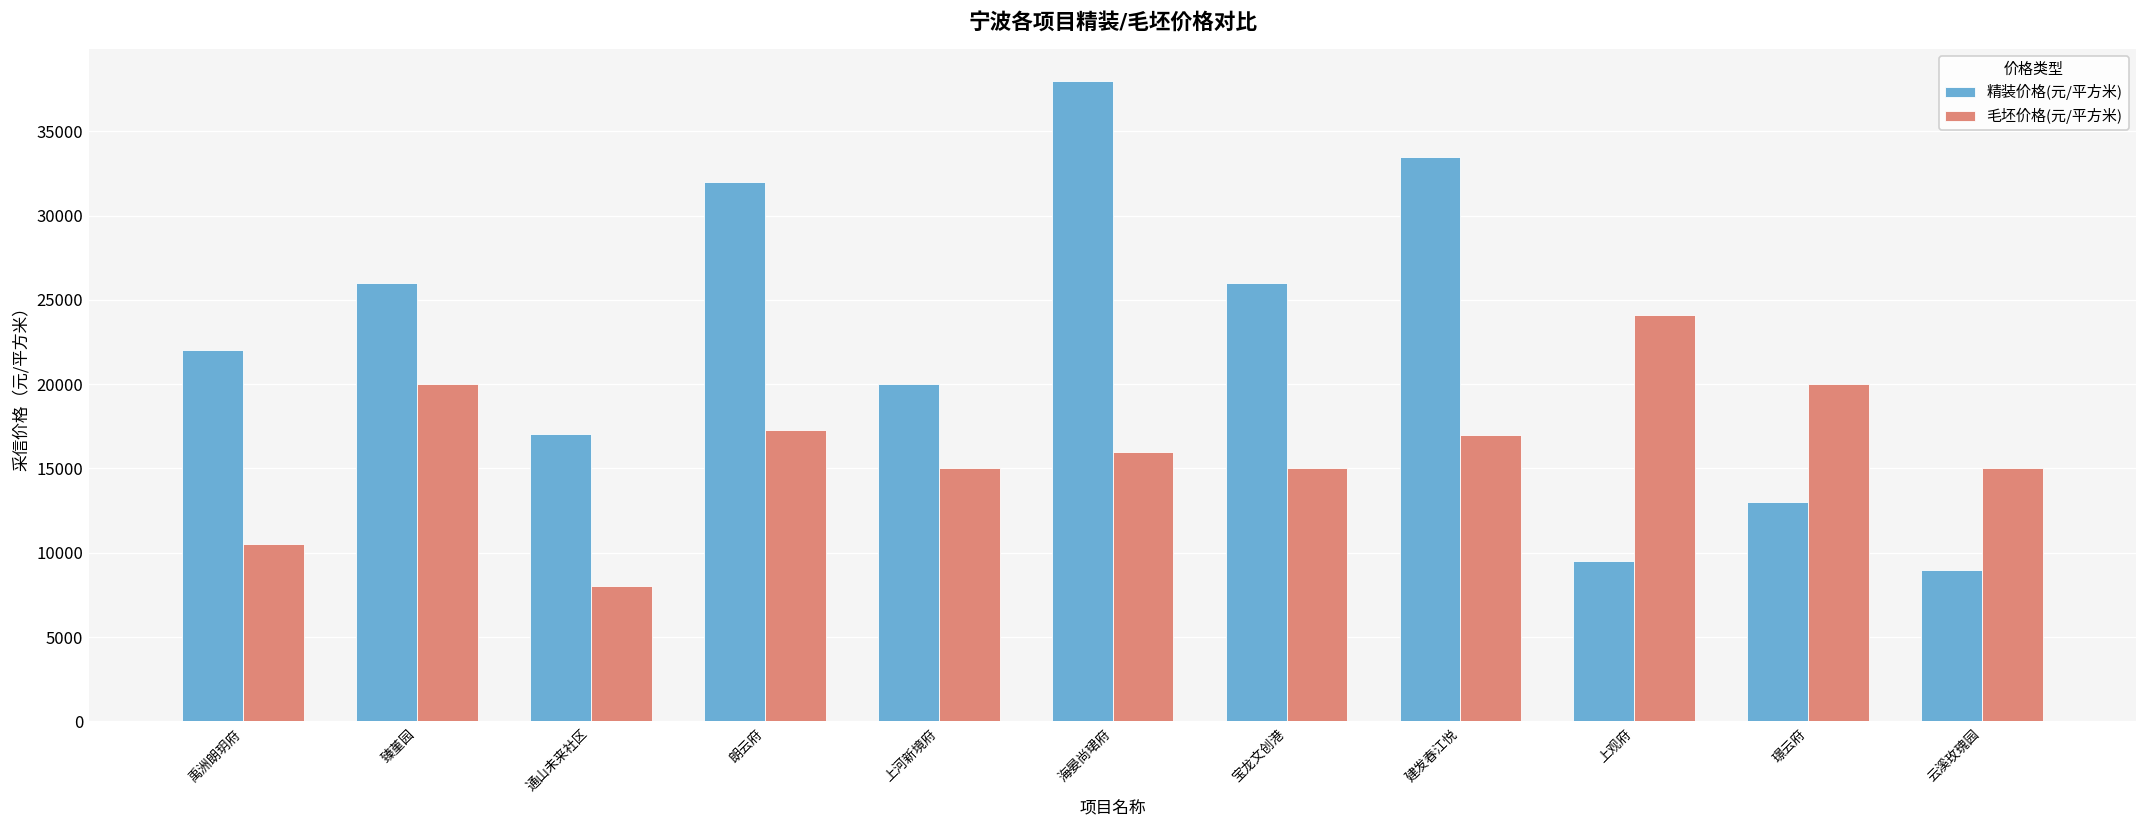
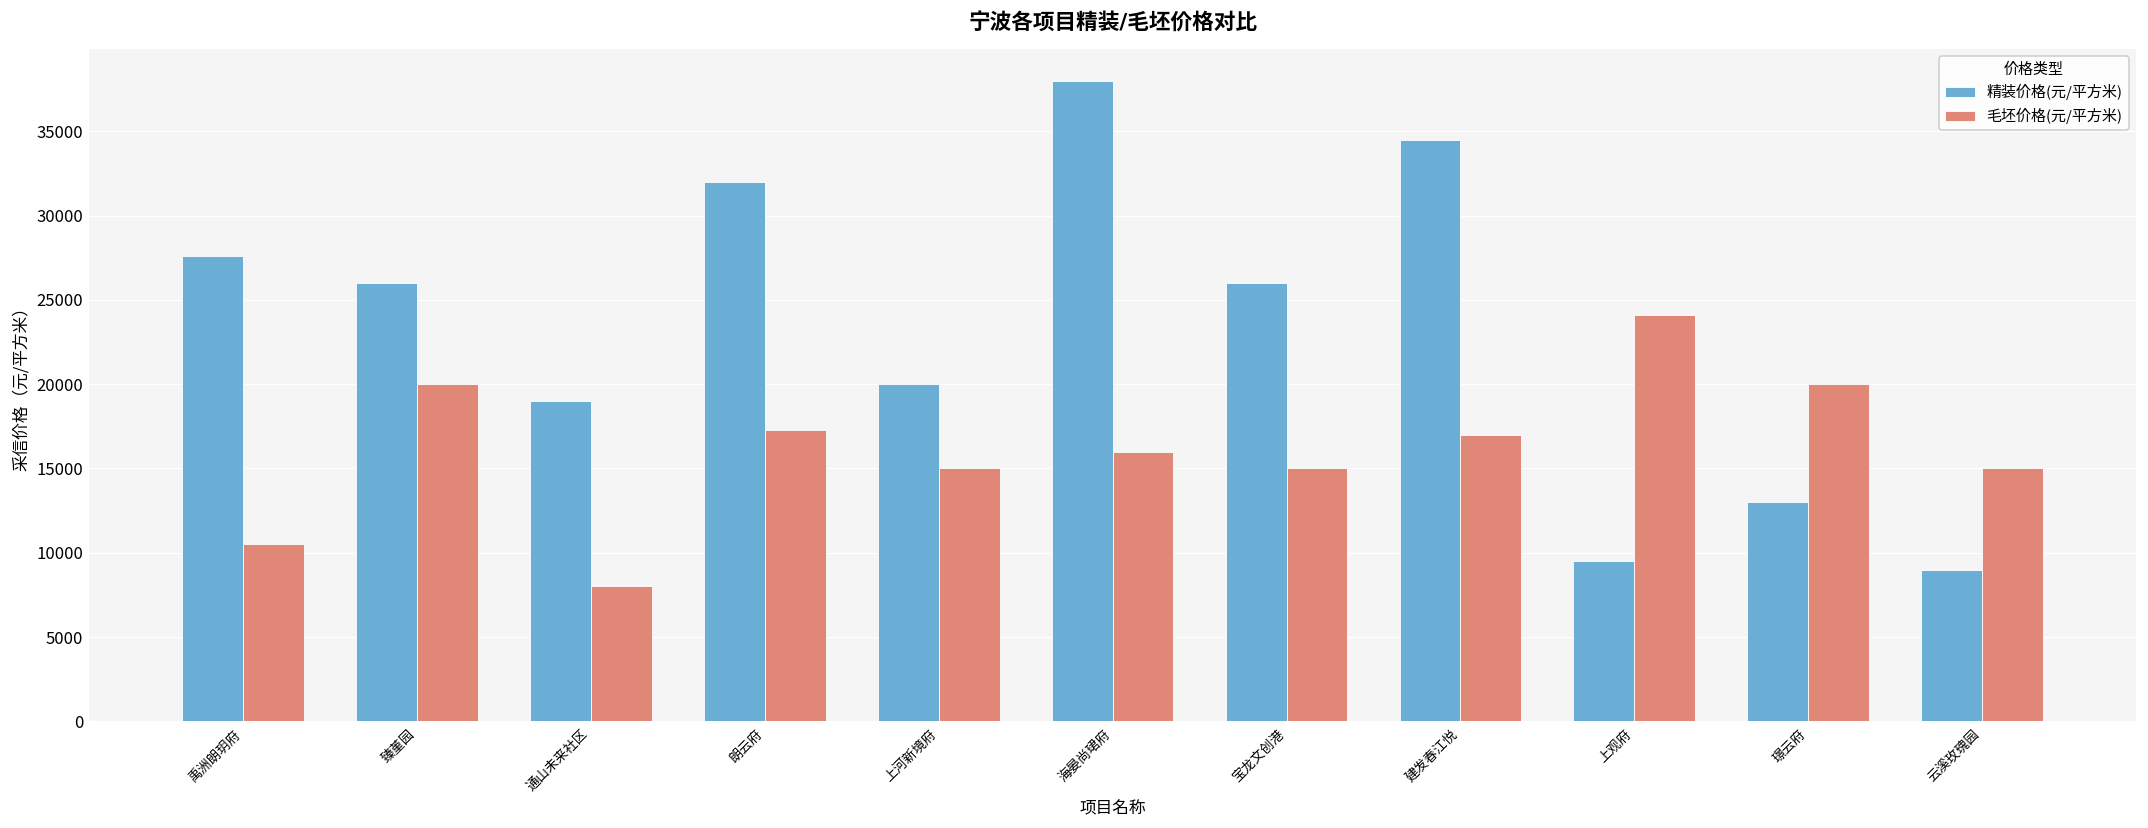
精装价格(元/平方米), 禹洲朗玥府: 22000 -> 27600
精装价格(元/平方米), 通山未来社区: 17000 -> 19000
精装价格(元/平方米), 建发春江悦: 33500 -> 34500
